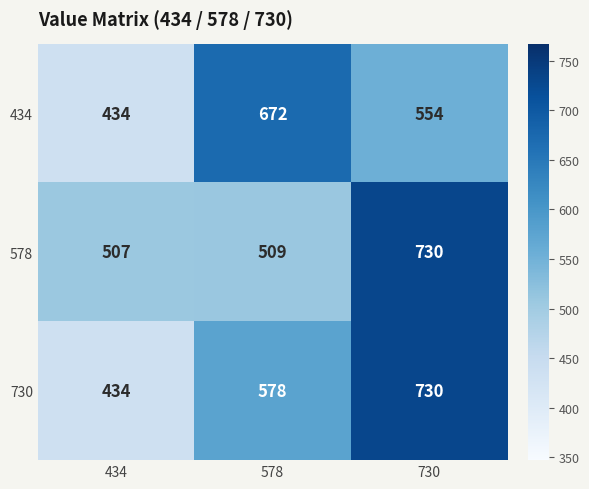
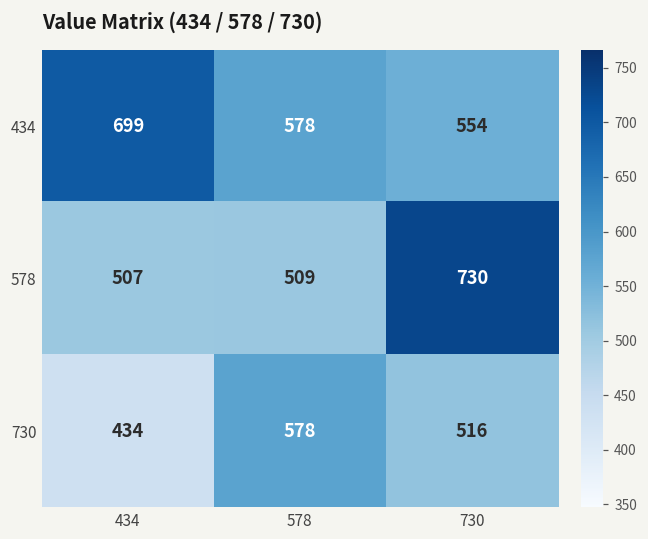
434, 434: 434 -> 699
434, 578: 672 -> 578
730, 730: 730 -> 516
